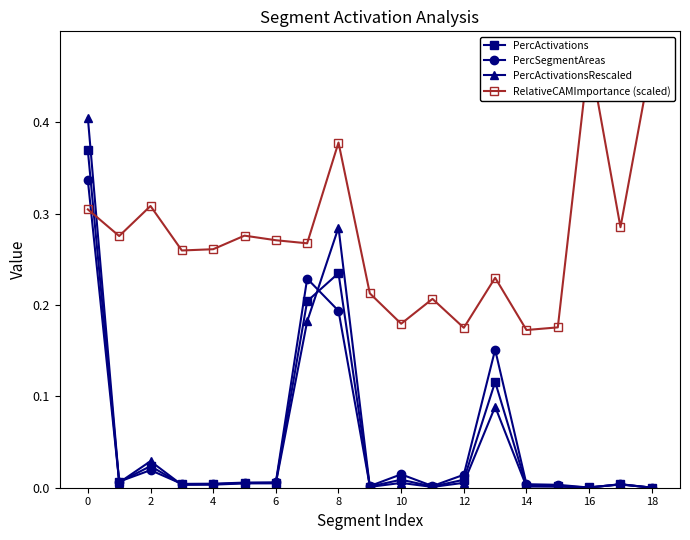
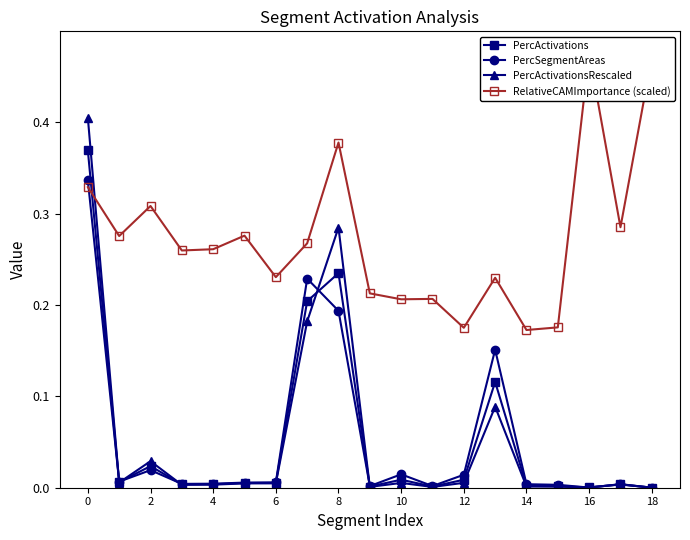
RelativeCAMImportance (scaled), 0: 0.30 -> 0.33
RelativeCAMImportance (scaled), 6: 0.27 -> 0.23
RelativeCAMImportance (scaled), 10: 0.18 -> 0.21
